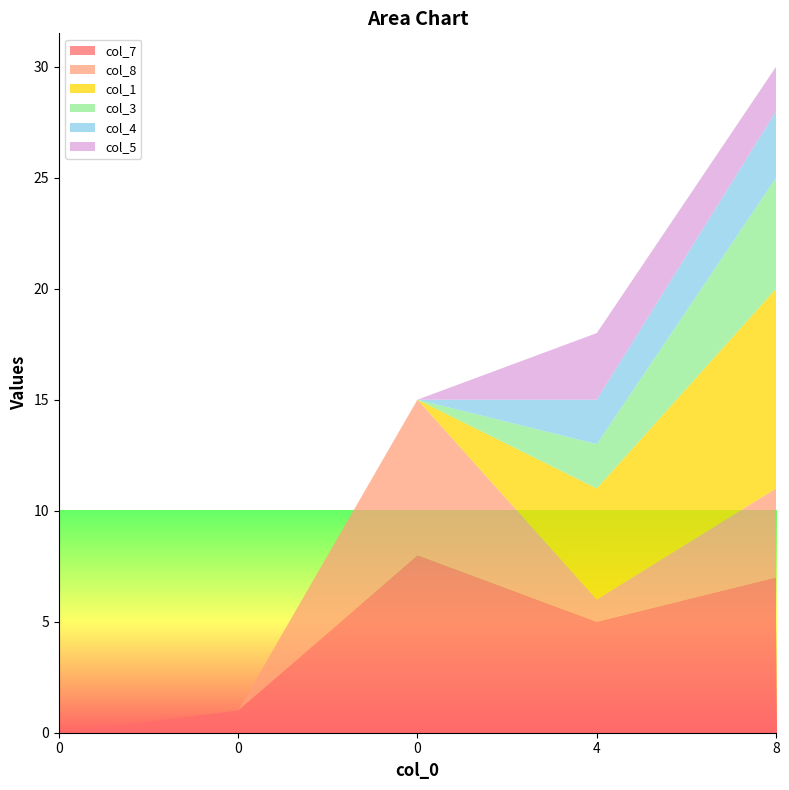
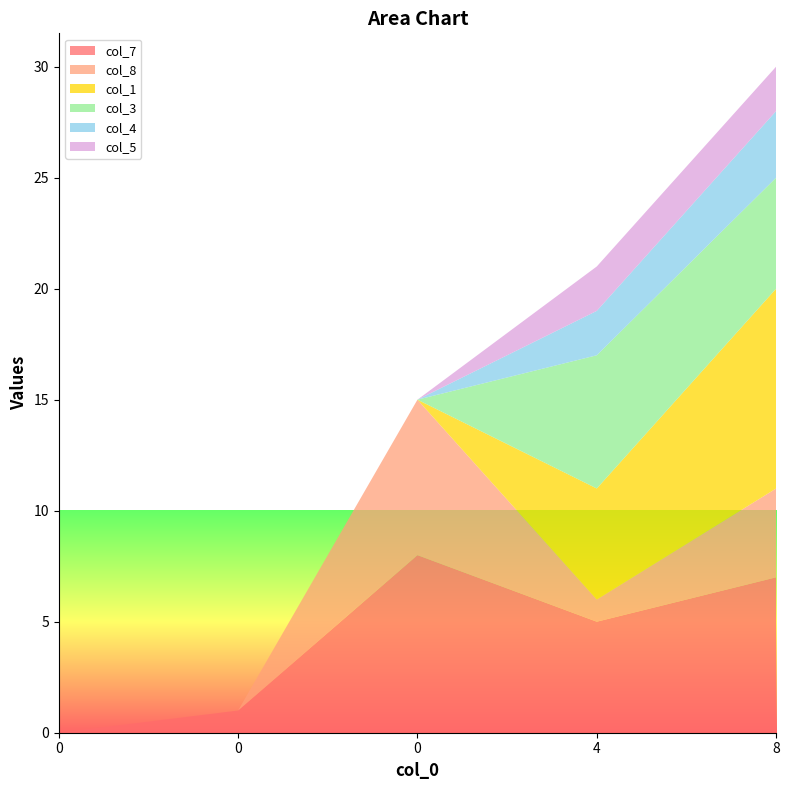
col_3, 4: 2 -> 6
col_5, 4: 3 -> 2
